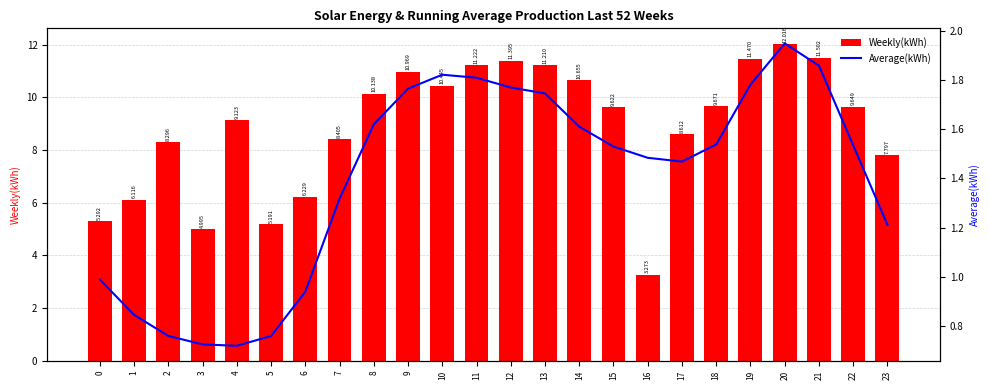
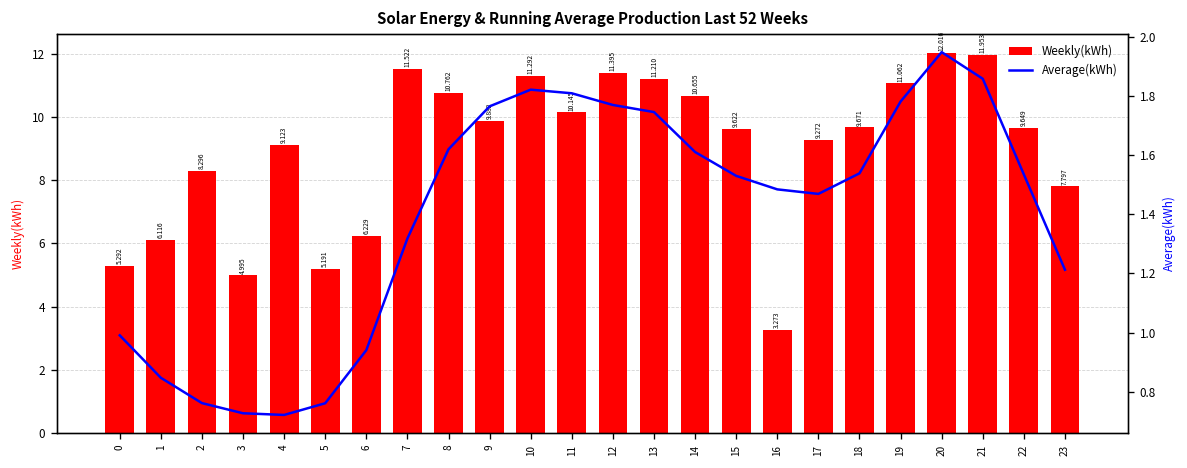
Weekly(kWh), 7: 8.405 -> 11.522
Weekly(kWh), 8: 10.138 -> 10.762
Weekly(kWh), 9: 10.969 -> 9.882
Weekly(kWh), 10: 10.445 -> 11.292
Weekly(kWh), 11: 11.222 -> 10.145
Weekly(kWh), 17: 8.612 -> 9.272
Weekly(kWh), 19: 11.470 -> 11.062
Weekly(kWh), 21: 11.502 -> 11.953
